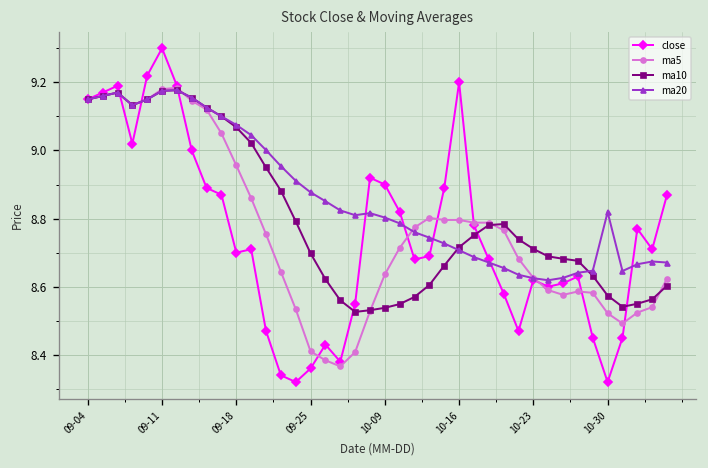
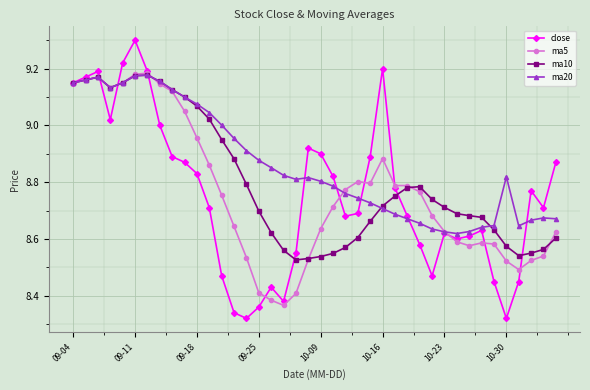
close, 09-18: 8.70 -> 8.83
ma5, 10-16: 8.80 -> 8.88
